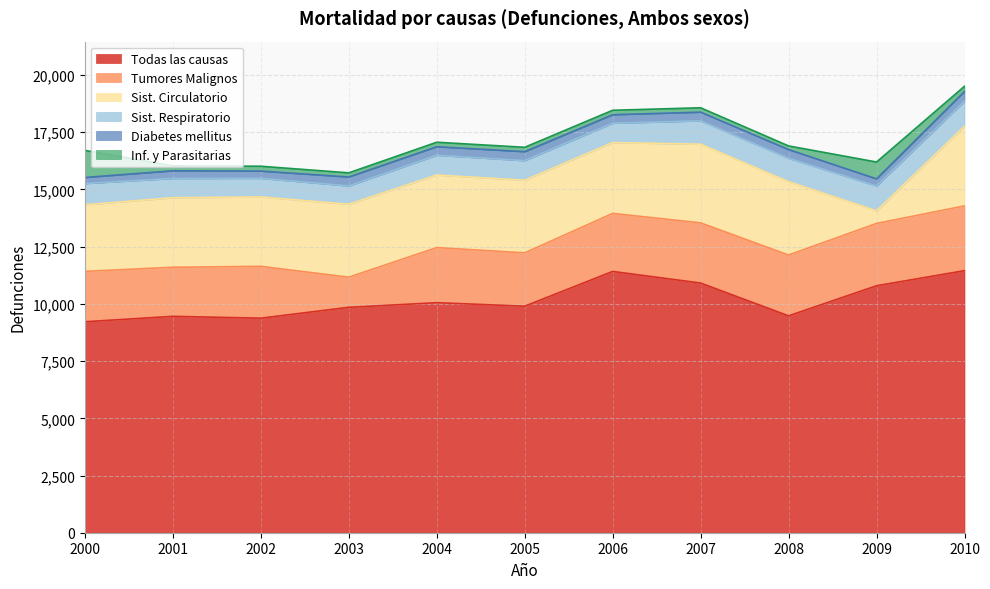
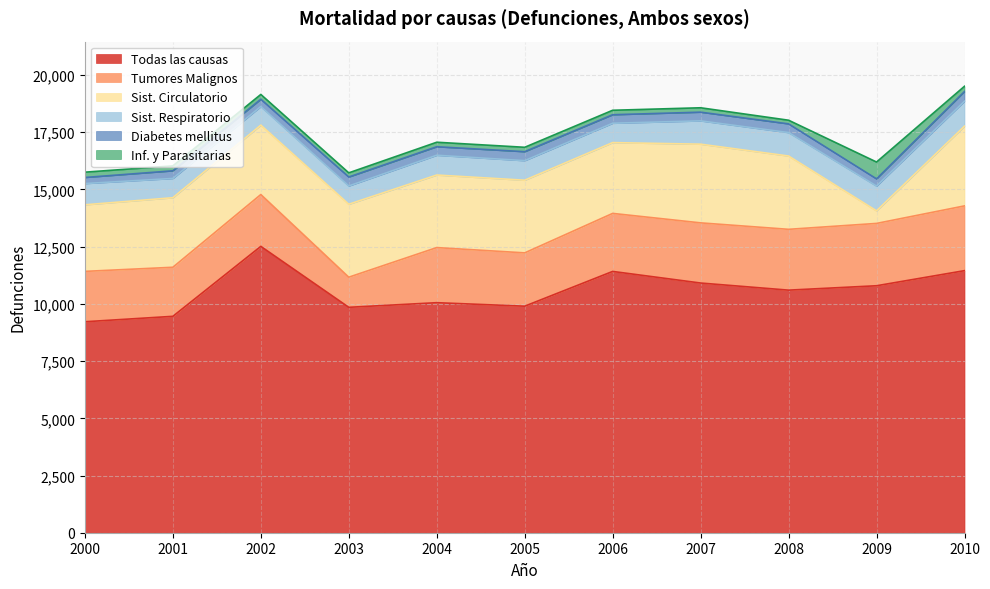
Inf. y Parasitarias, 2000: 1,200 -> 200
Todas las causas, 2002: 9,400 -> 12,500
Todas las causas, 2008: 9,500 -> 10,600
